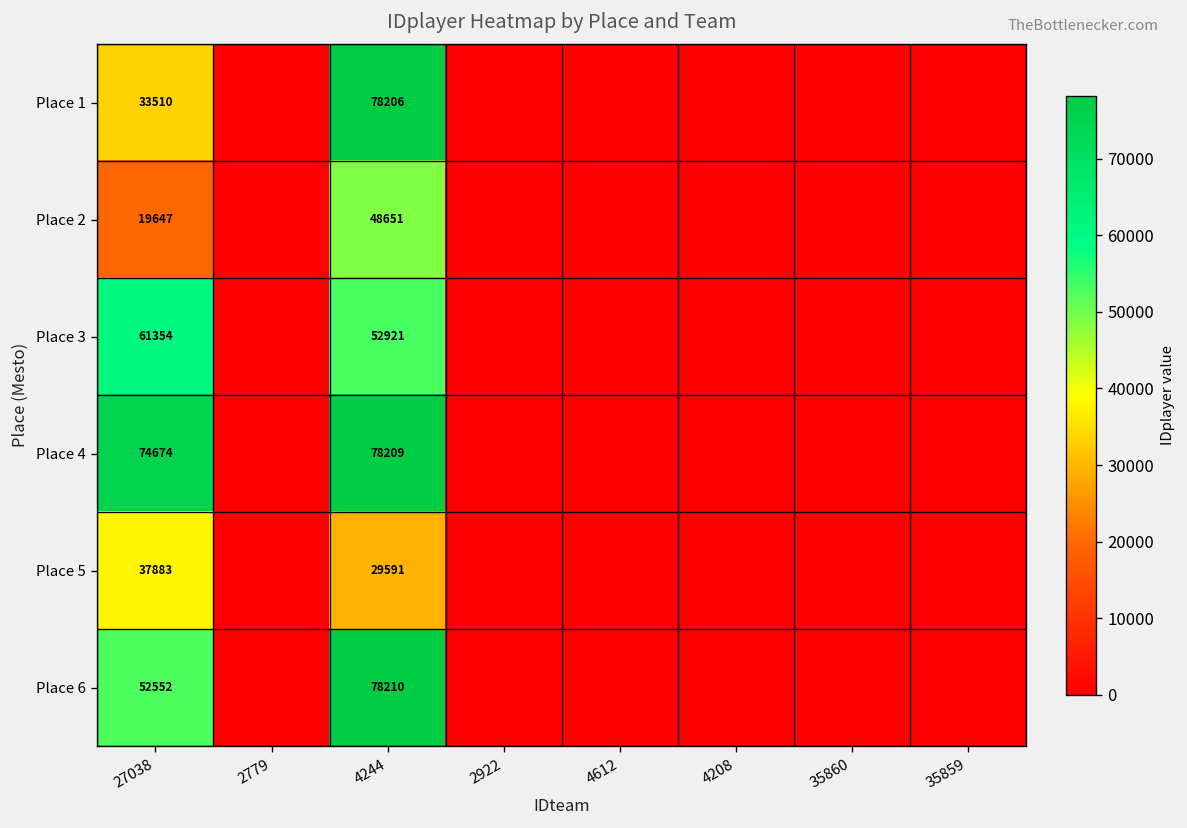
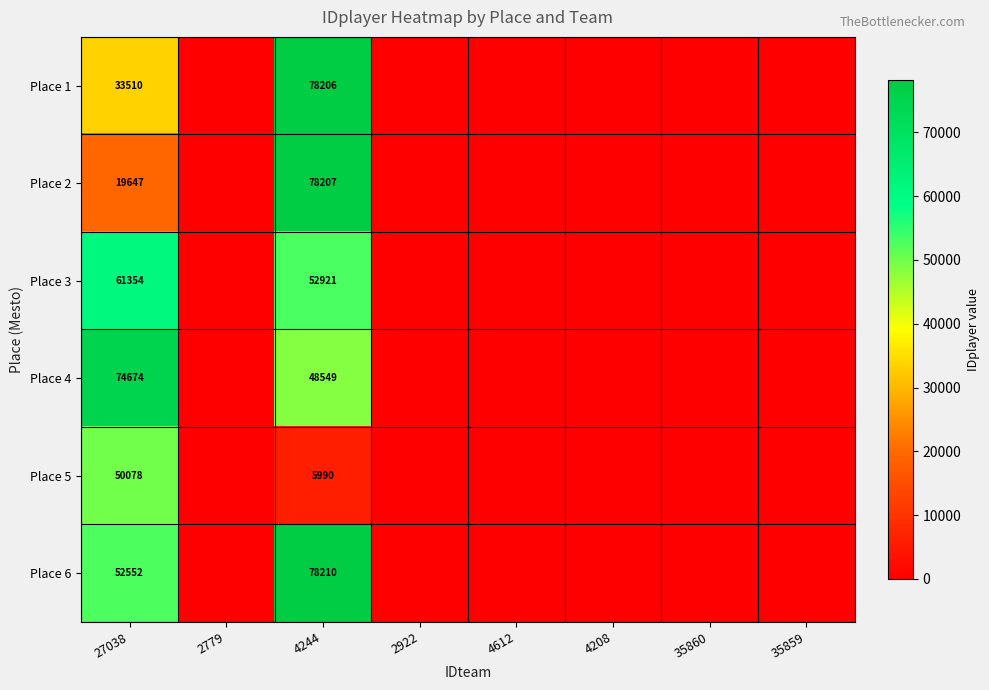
Place 2, 4244: 48651 -> 78207
Place 4, 4244: 78209 -> 48549
Place 5, 27038: 37883 -> 50078
Place 5, 4244: 29591 -> 5990
